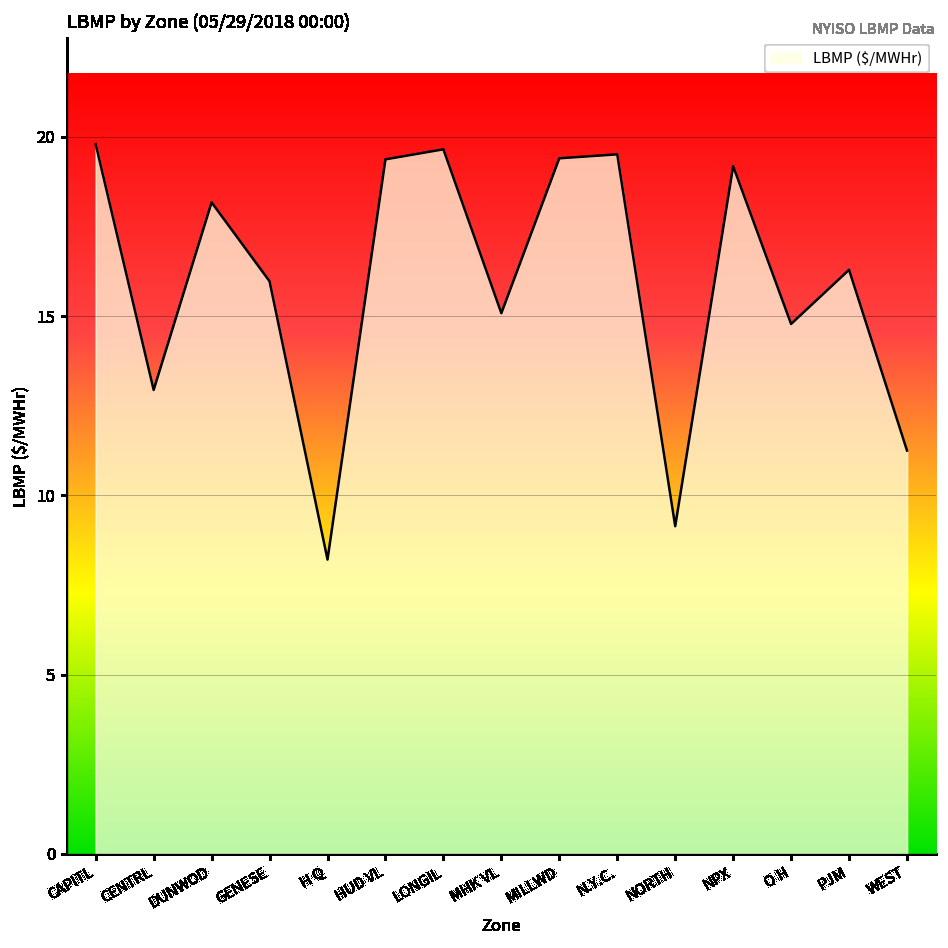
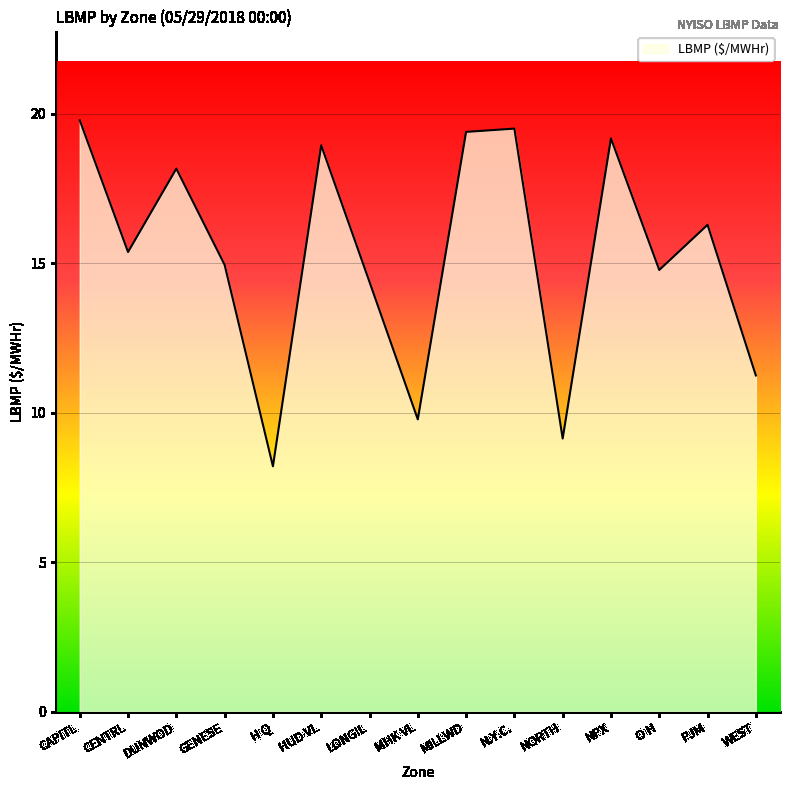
CENTRL: 12.9 -> 15.4
GENESE: 16.0 -> 15.0
HUD VL: 19.4 -> 19.0
LONGIL: 19.7 -> 14.4
MHK VL: 15.1 -> 9.8
